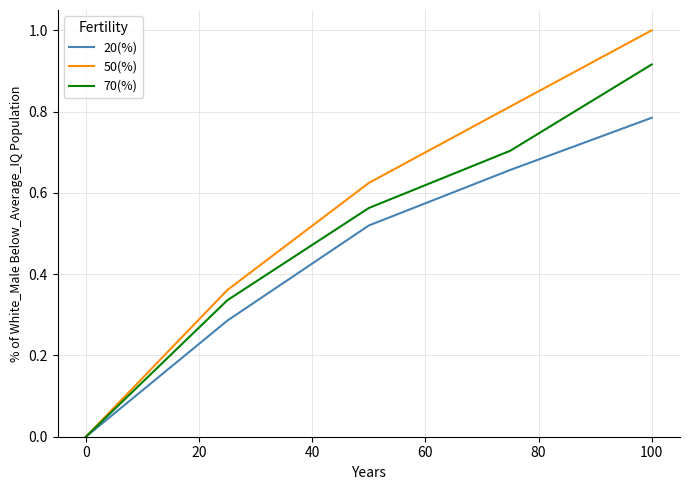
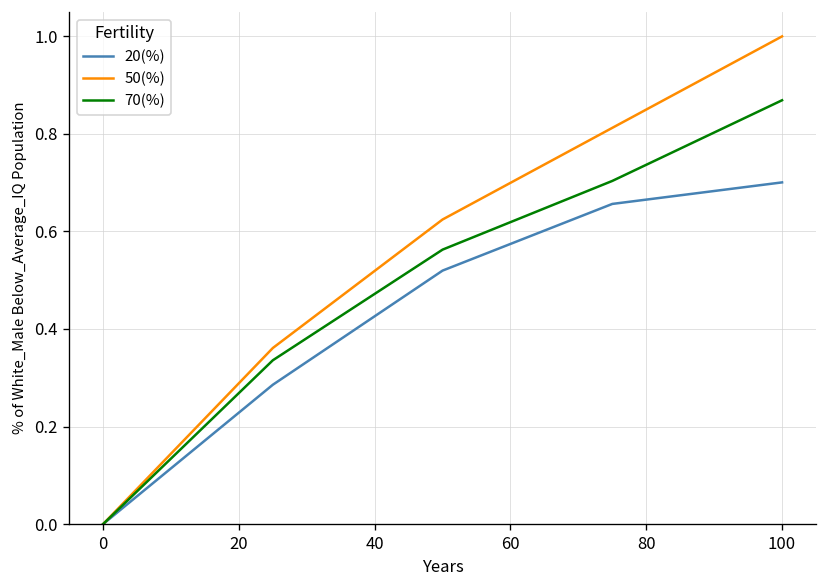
20(%), 100: 0.78 -> 0.70
70(%), 100: 0.92 -> 0.87
